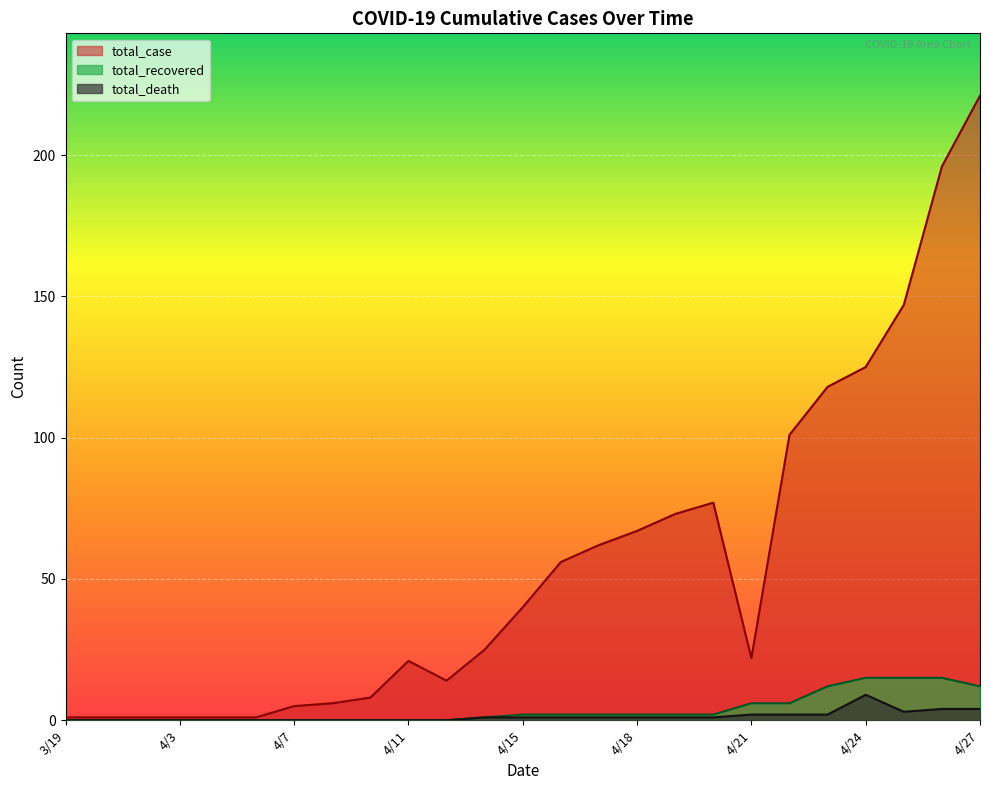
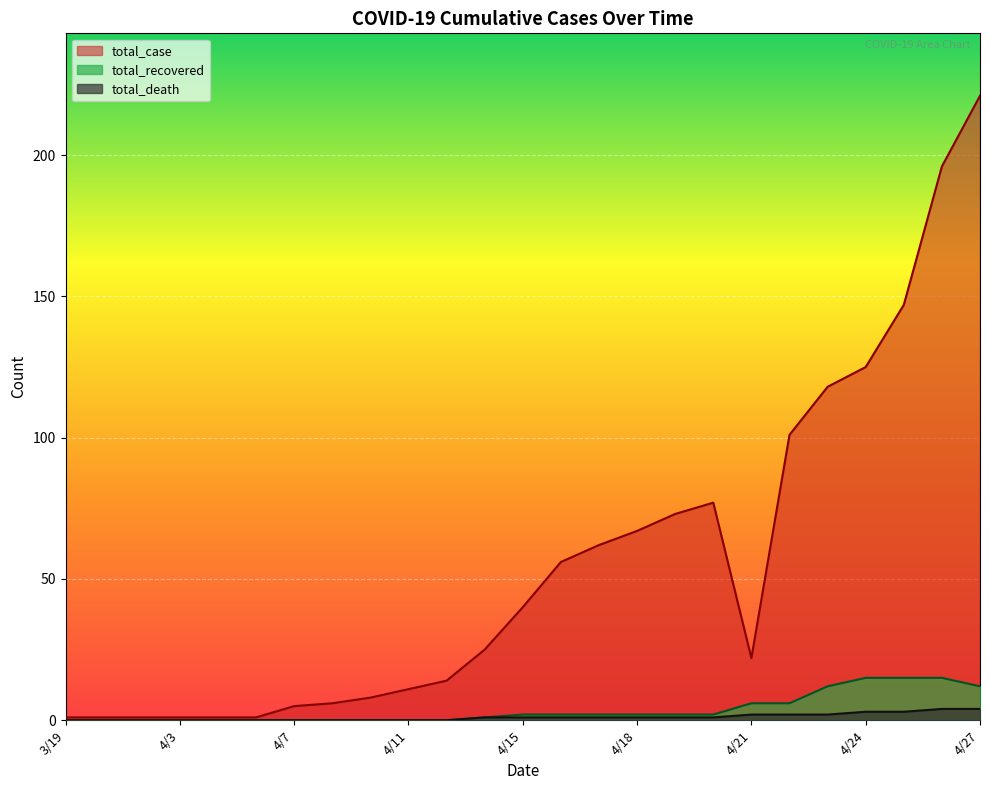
total_case, 4/11: 21 -> 11
total_death, 4/24: 9 -> 3
